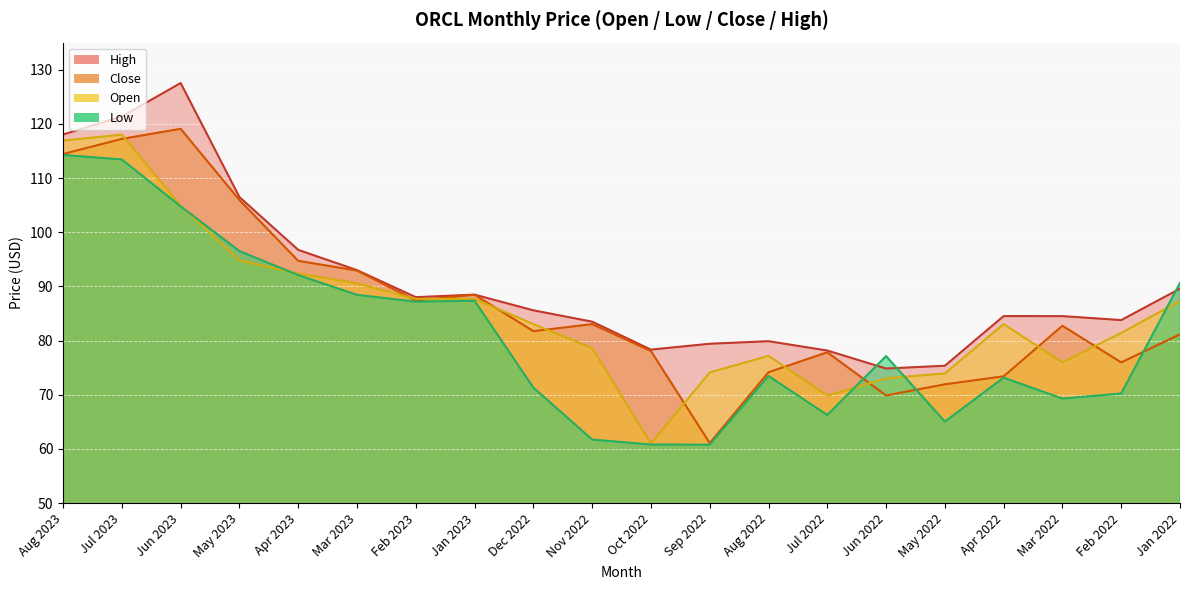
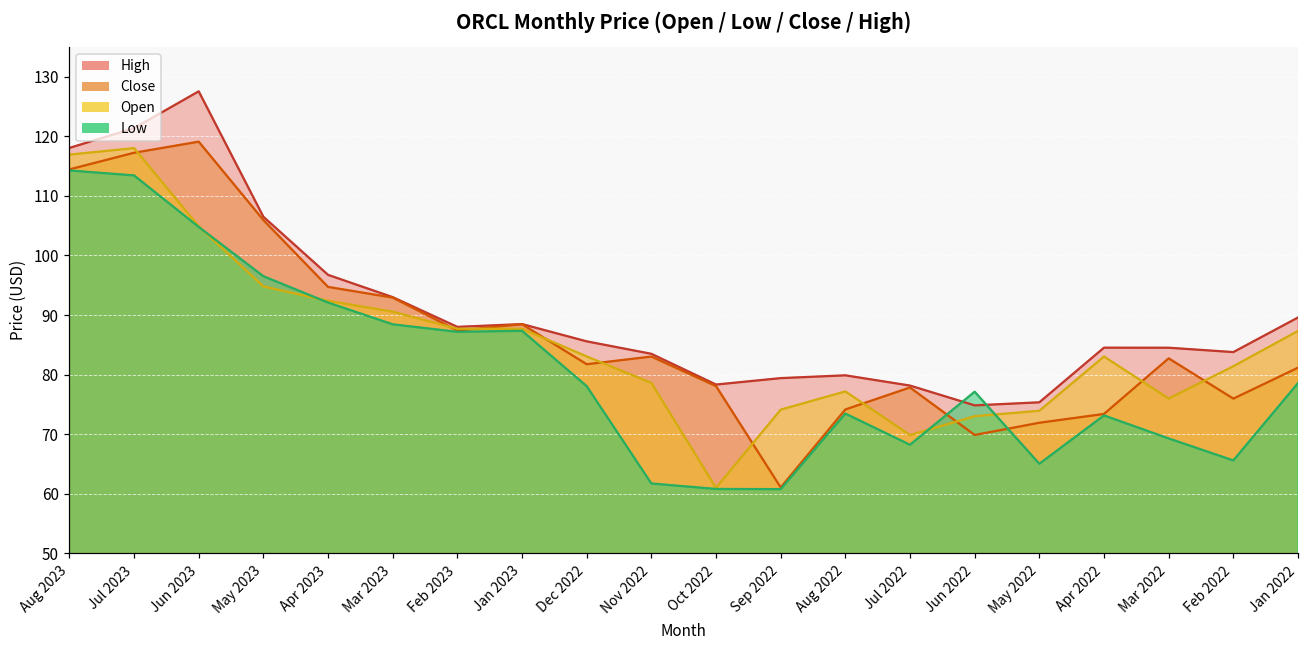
Low, Dec 2022: 71 -> 78
Low, Jul 2022: 66 -> 68
Low, Feb 2022: 70 -> 66
Low, Jan 2022: 91 -> 79
